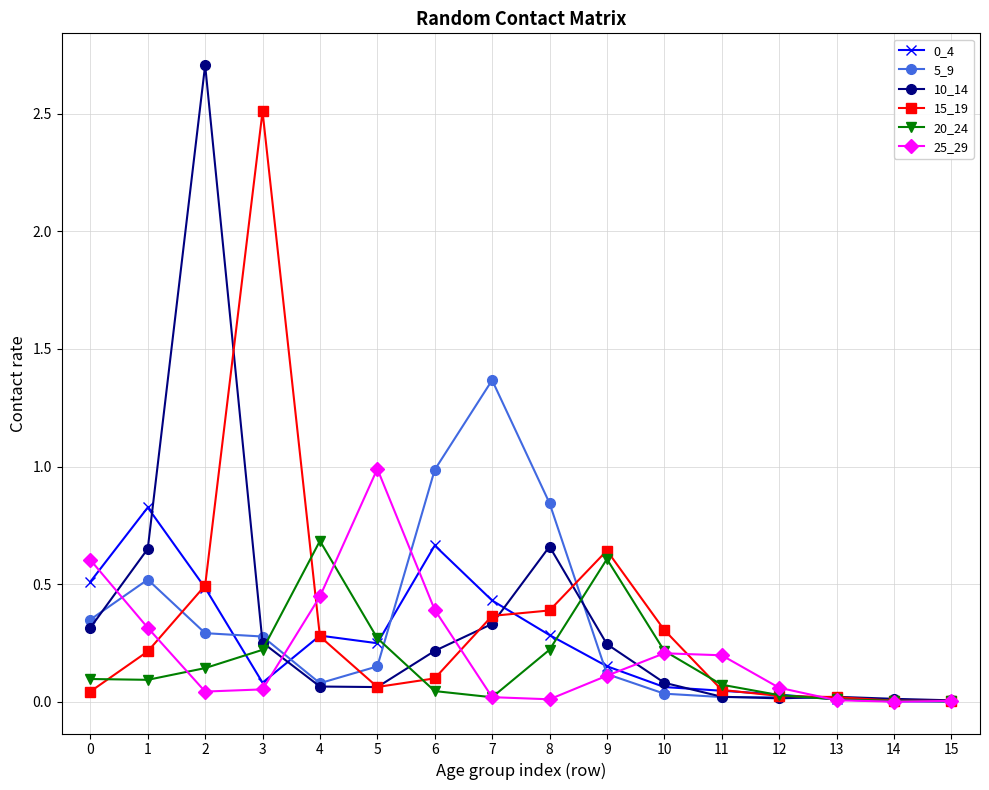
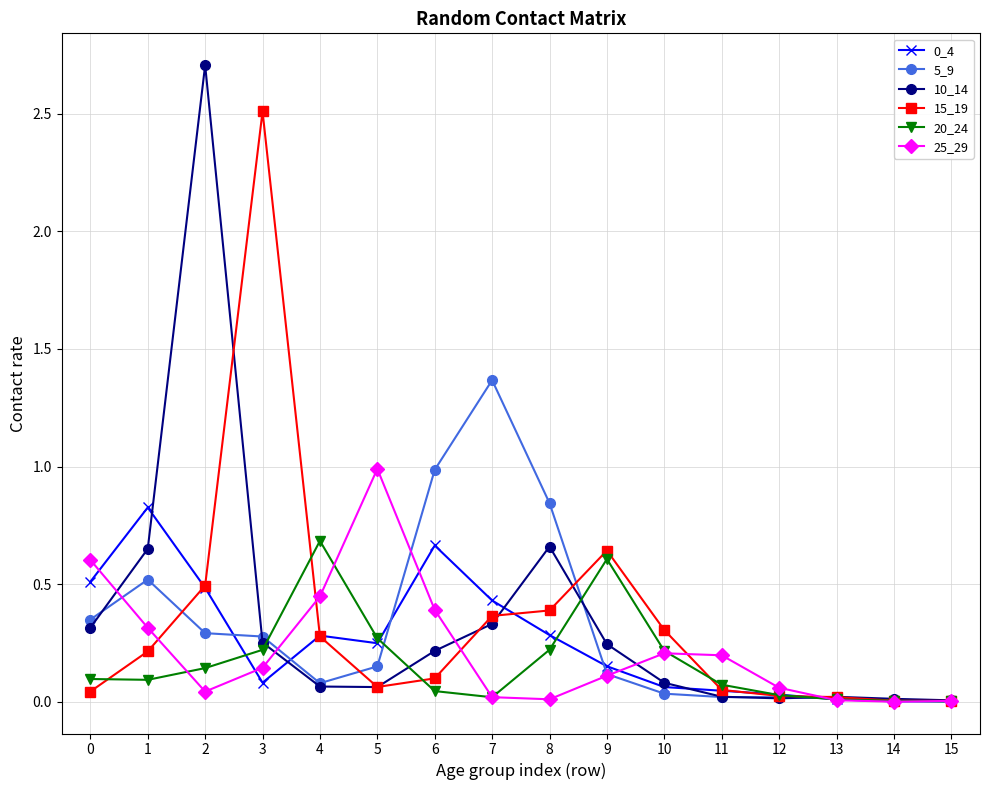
25_29, 3: 0.05 -> 0.14
